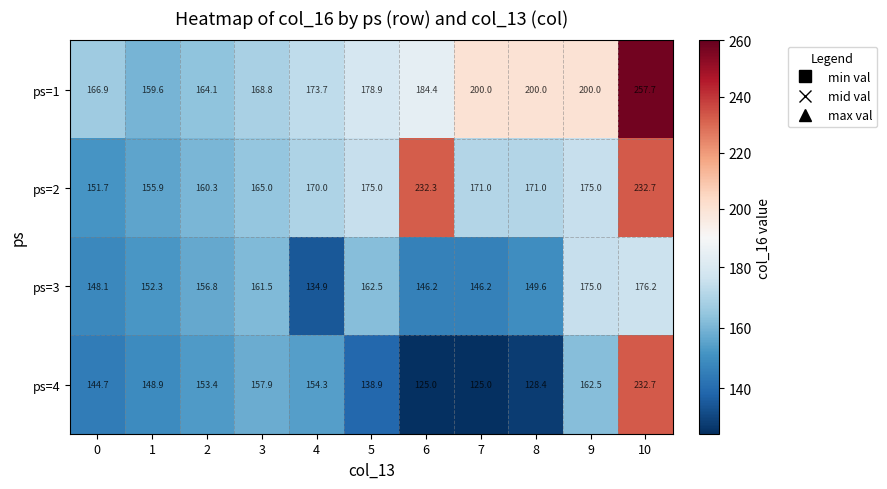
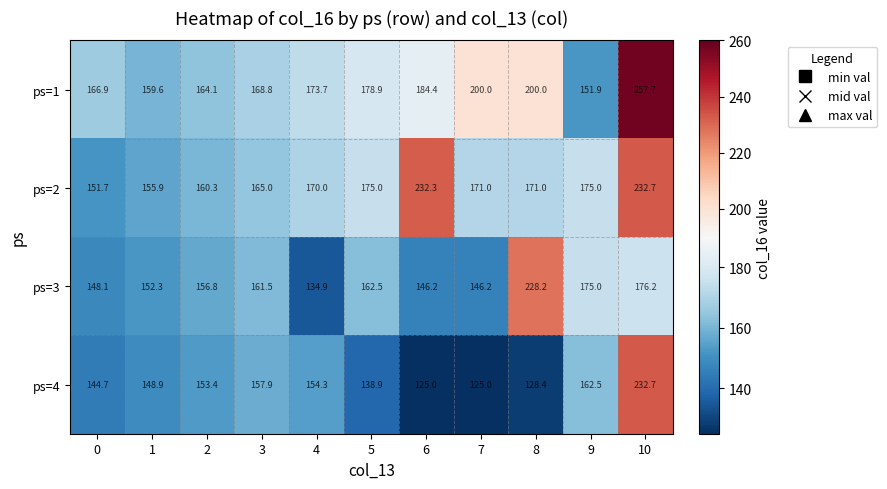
ps=1, 9: 200.0 -> 151.9
ps=3, 8: 149.6 -> 228.2
